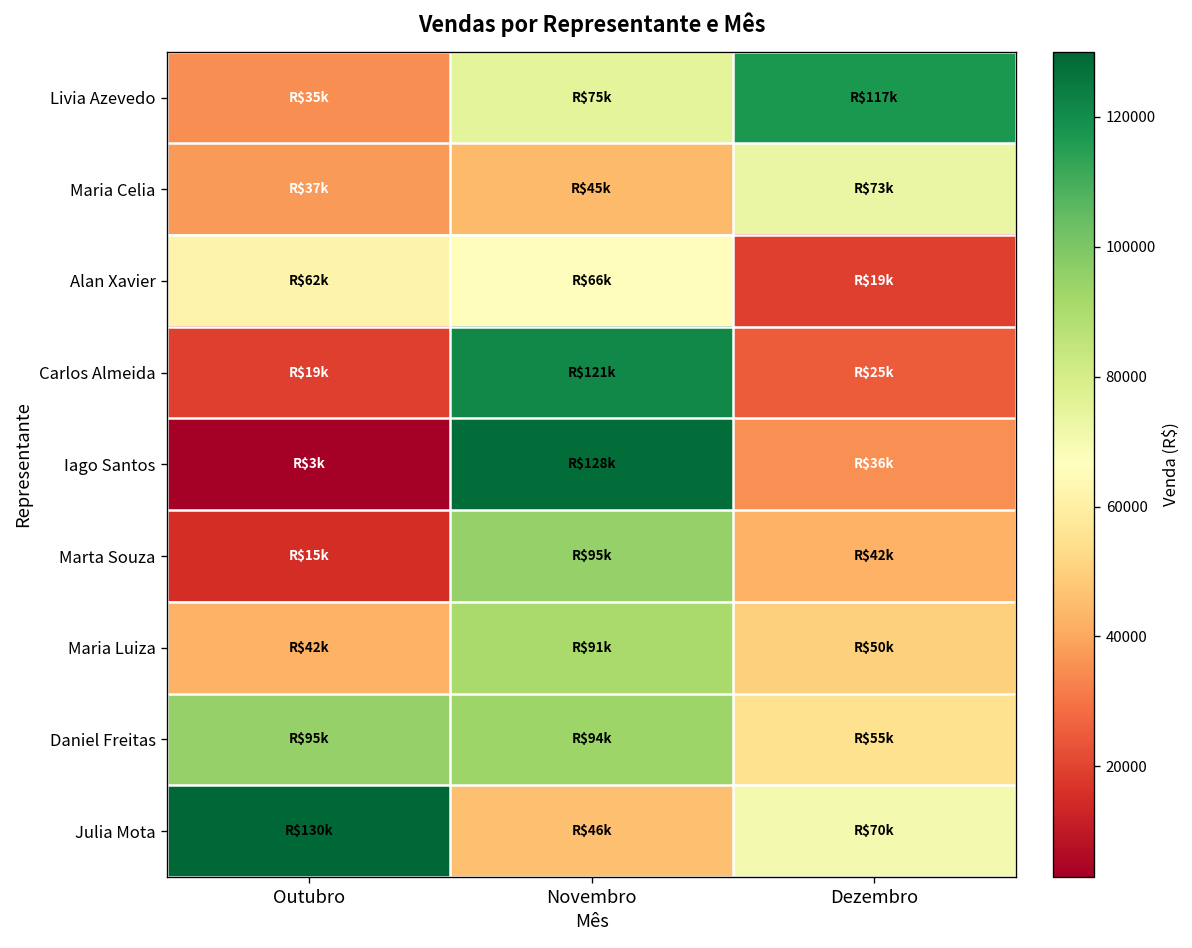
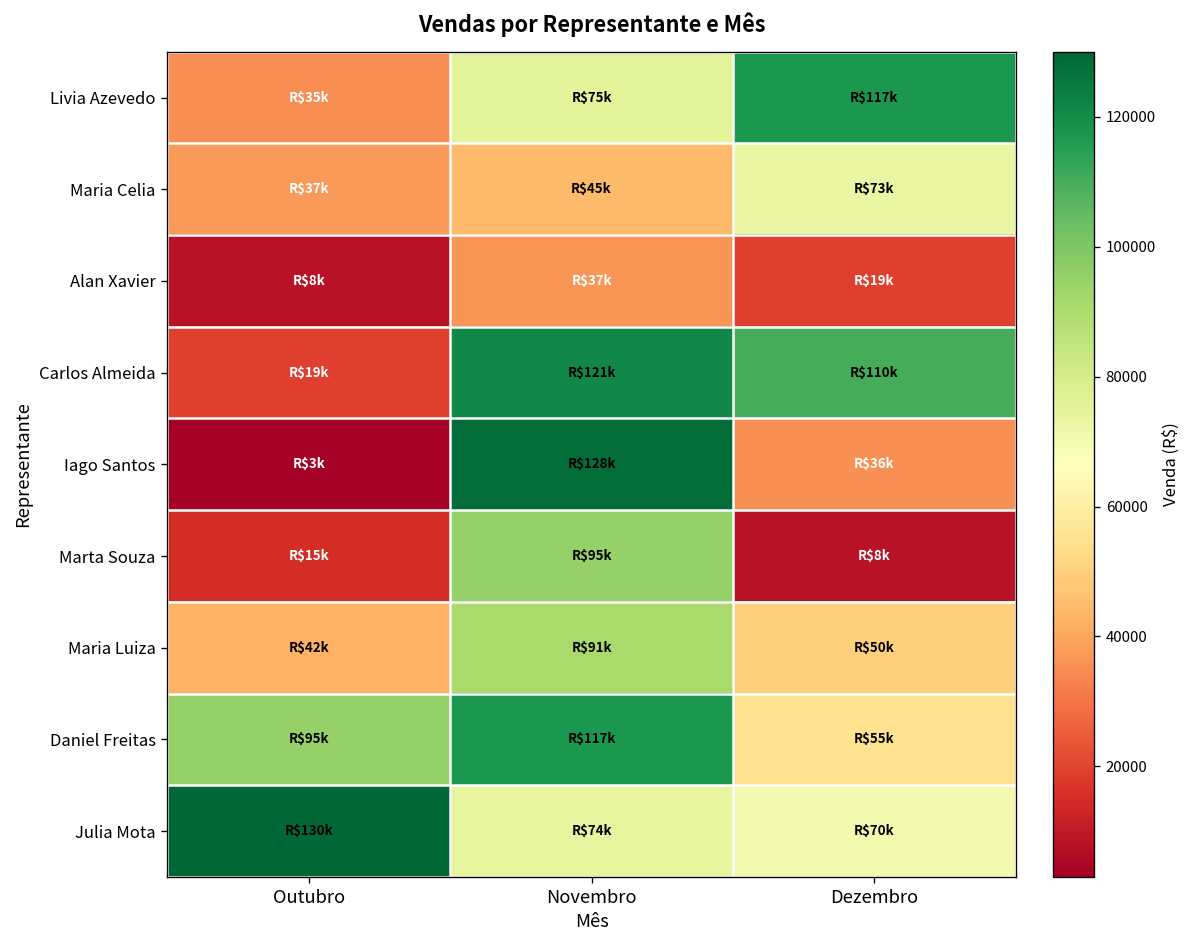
Alan Xavier, Outubro: $62k -> $8k
Alan Xavier, Novembro: $66k -> $37k
Carlos Almeida, Dezembro: $25k -> $110k
Marta Souza, Dezembro: $42k -> $8k
Daniel Freitas, Novembro: $94k -> $117k
Julia Mota, Novembro: $46k -> $74k
